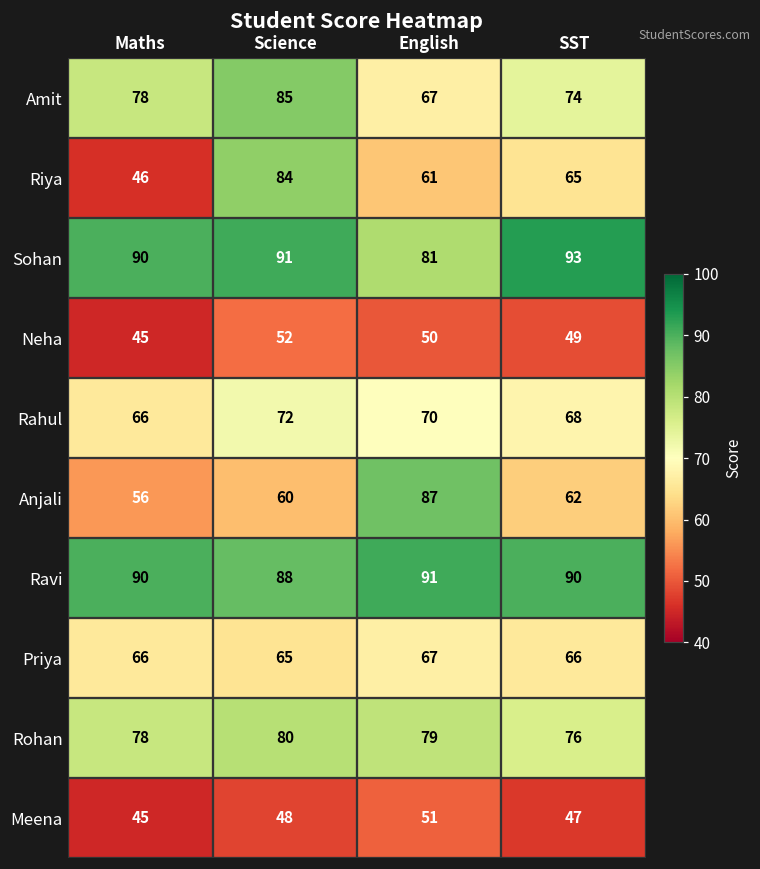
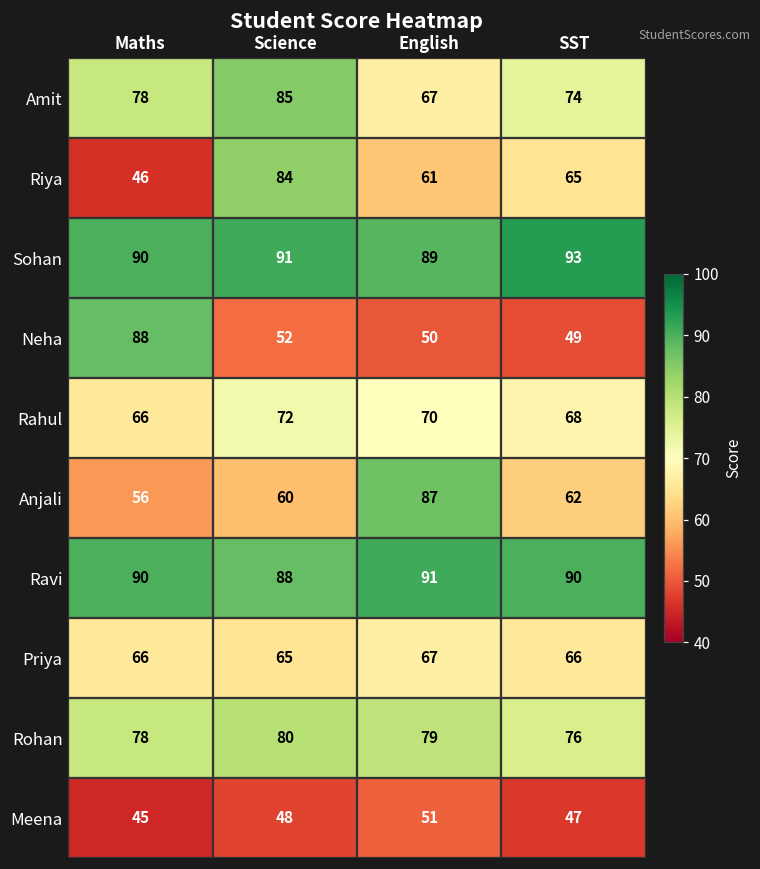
Sohan, English: 81 -> 89
Neha, Maths: 45 -> 88
